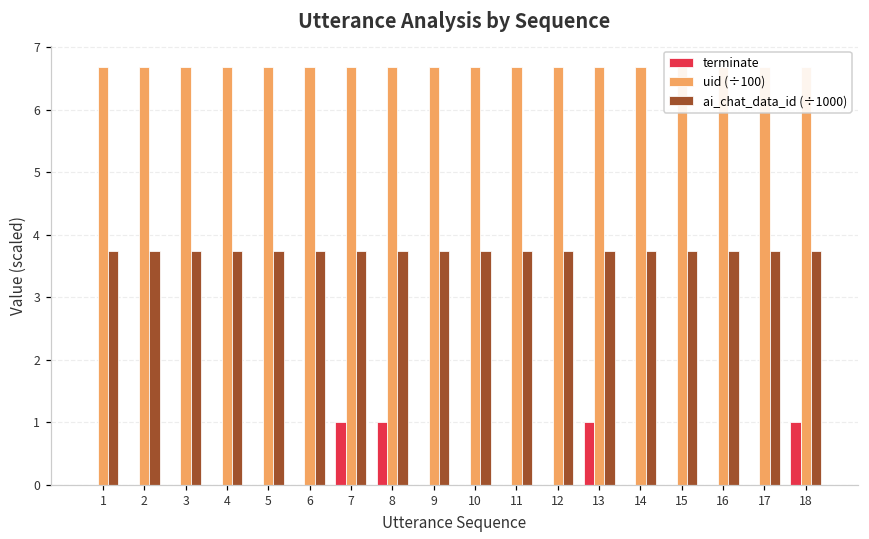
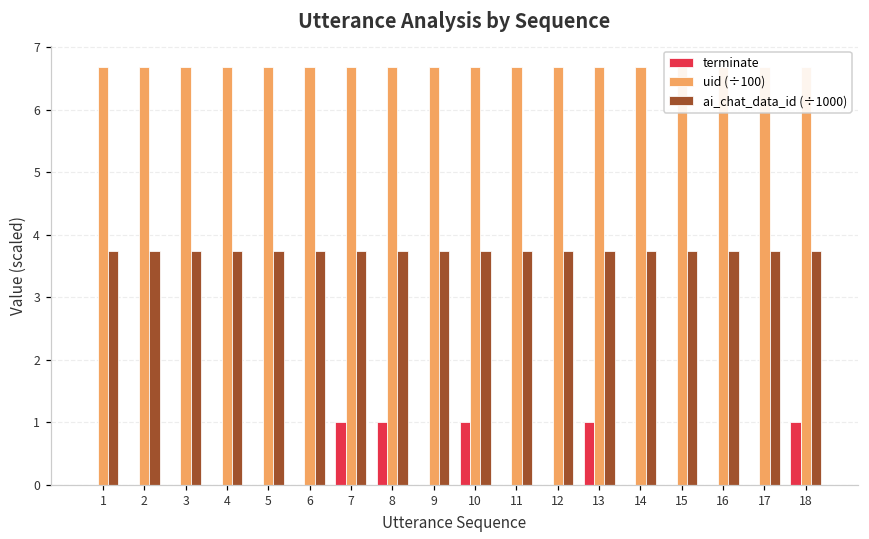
terminate, 10: 0 -> 1
